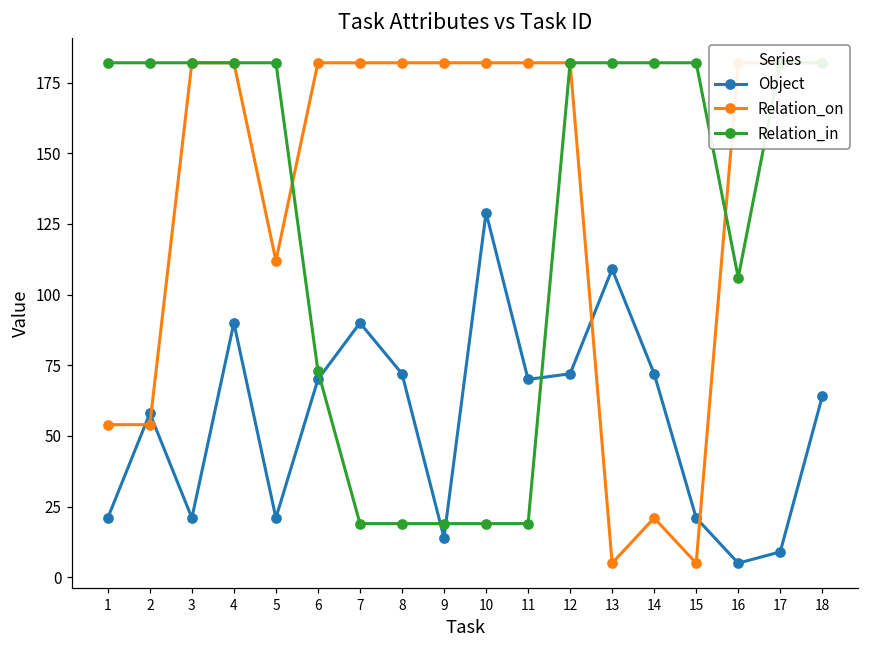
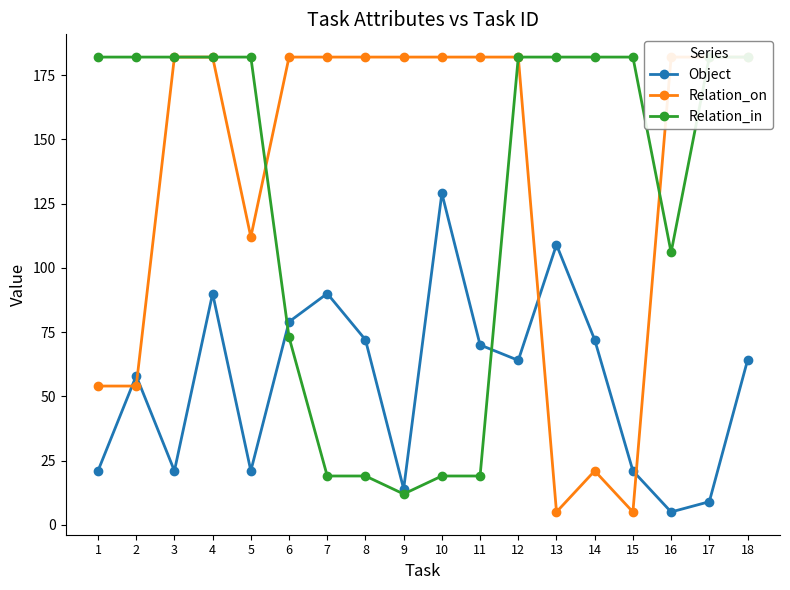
Object, 6: 70 -> 79
Relation_in, 9: 19 -> 12
Object, 12: 72 -> 64
